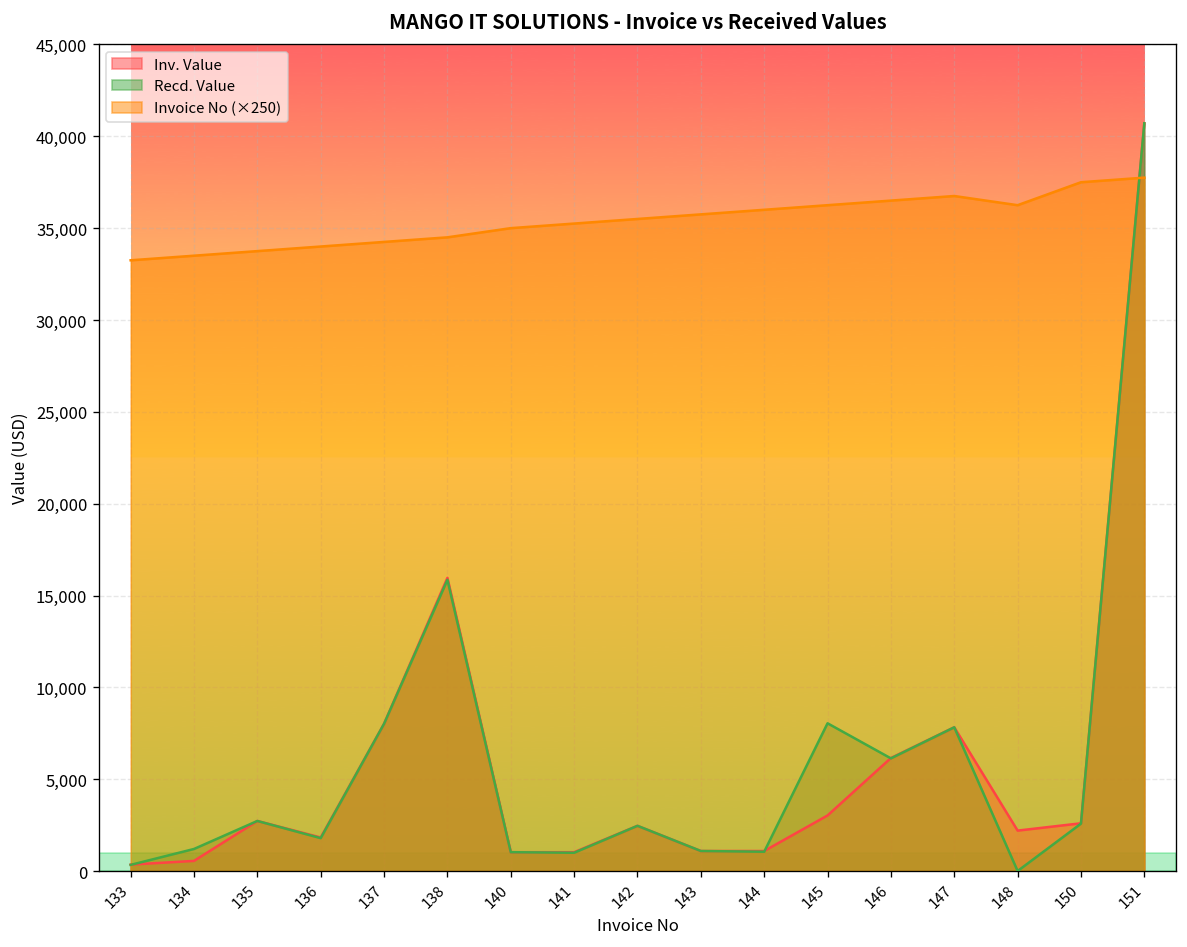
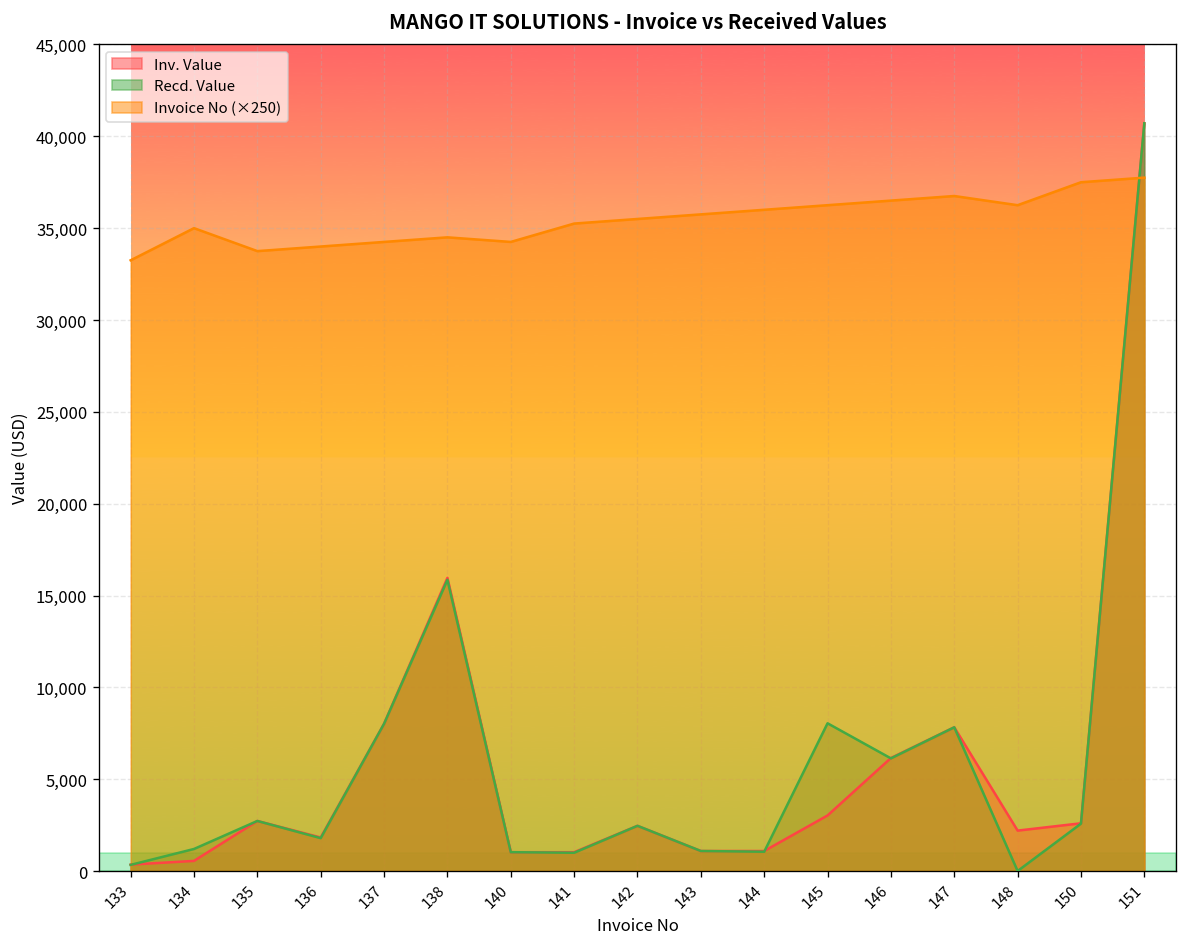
Invoice No (×250), 134: 33,500 -> 35,000
Invoice No (×250), 140: 35,000 -> 34,300
